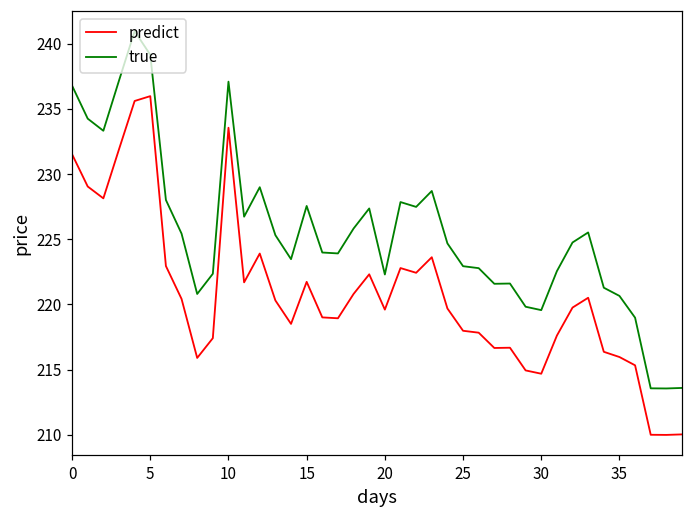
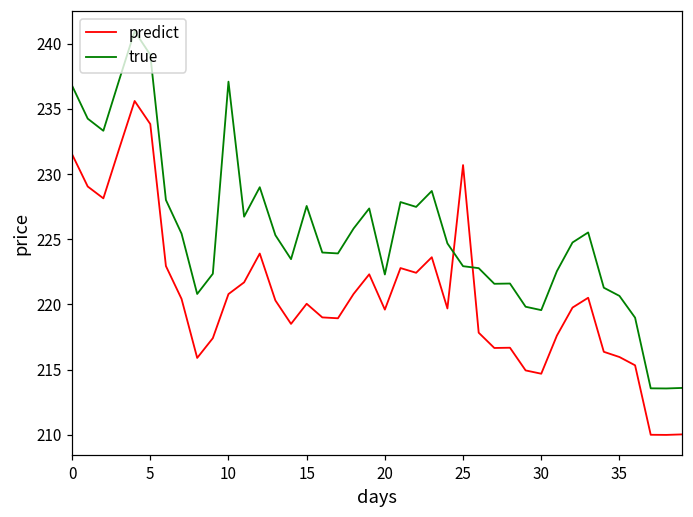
predict, 5: 236.0 -> 233.8
predict, 10: 233.6 -> 220.8
predict, 15: 221.7 -> 220.0
predict, 25: 218.0 -> 230.7
